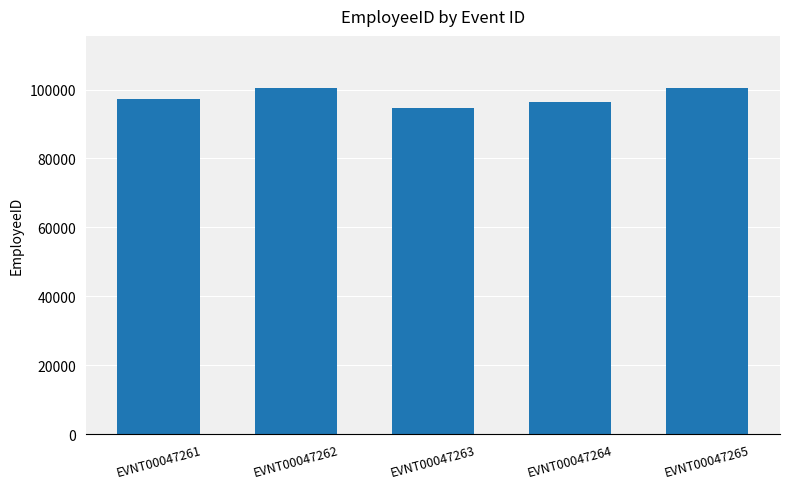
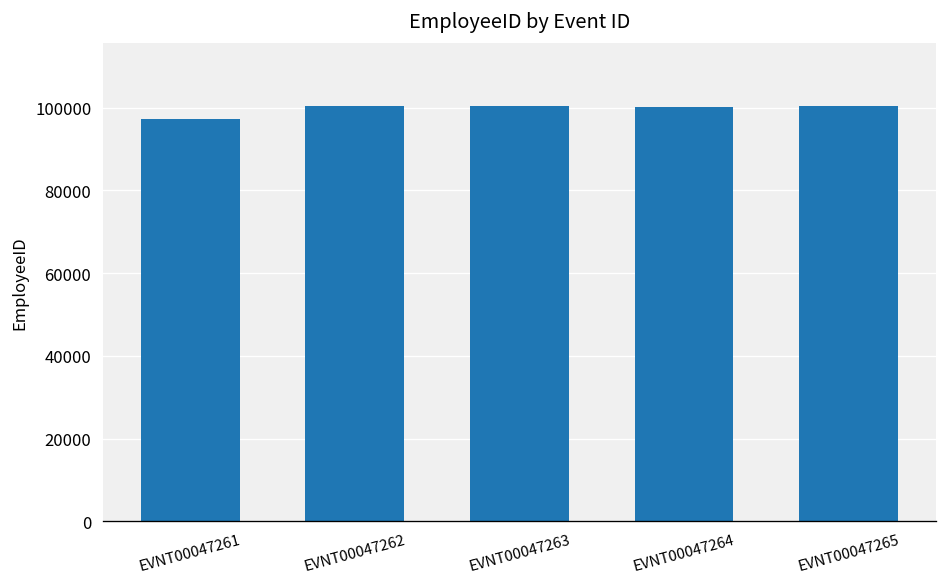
EVNT00047263: 95000 -> 100000
EVNT00047264: 96000 -> 100000
